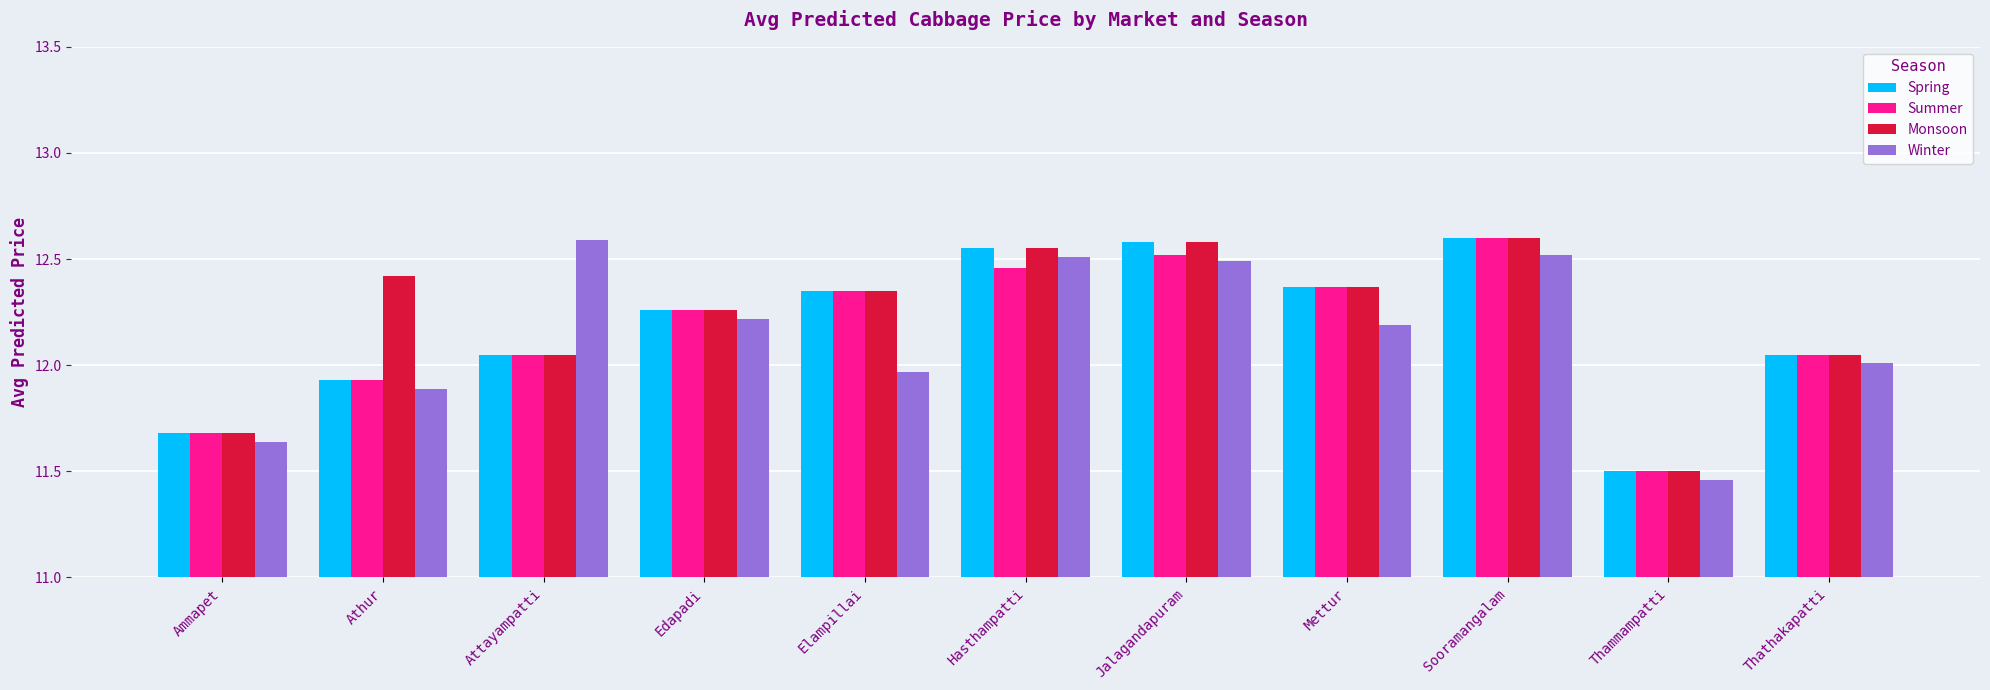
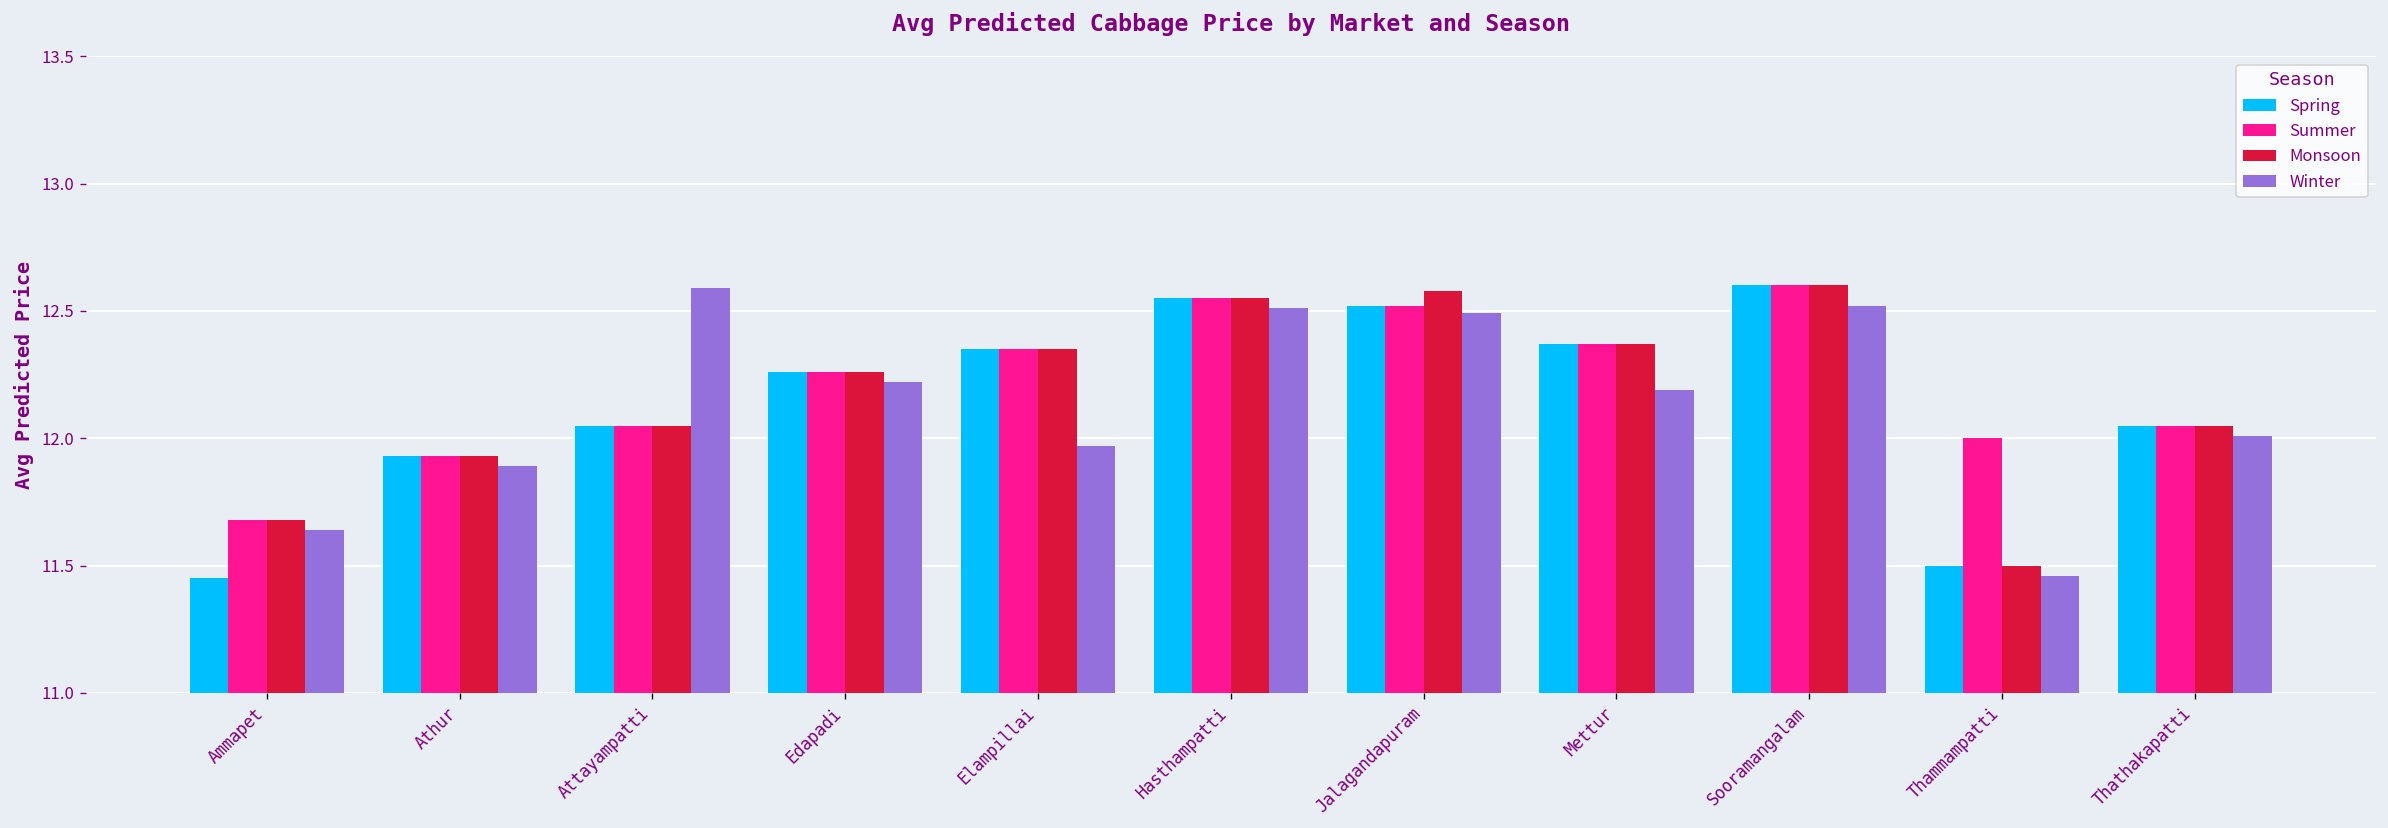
Spring, Ammapet: 11.68 -> 11.45
Monsoon, Athur: 12.42 -> 11.93
Summer, Hasthampatti: 12.46 -> 12.55
Spring, Jalagandapuram: 12.58 -> 12.52
Summer, Thammampatti: 11.5 -> 12.0
